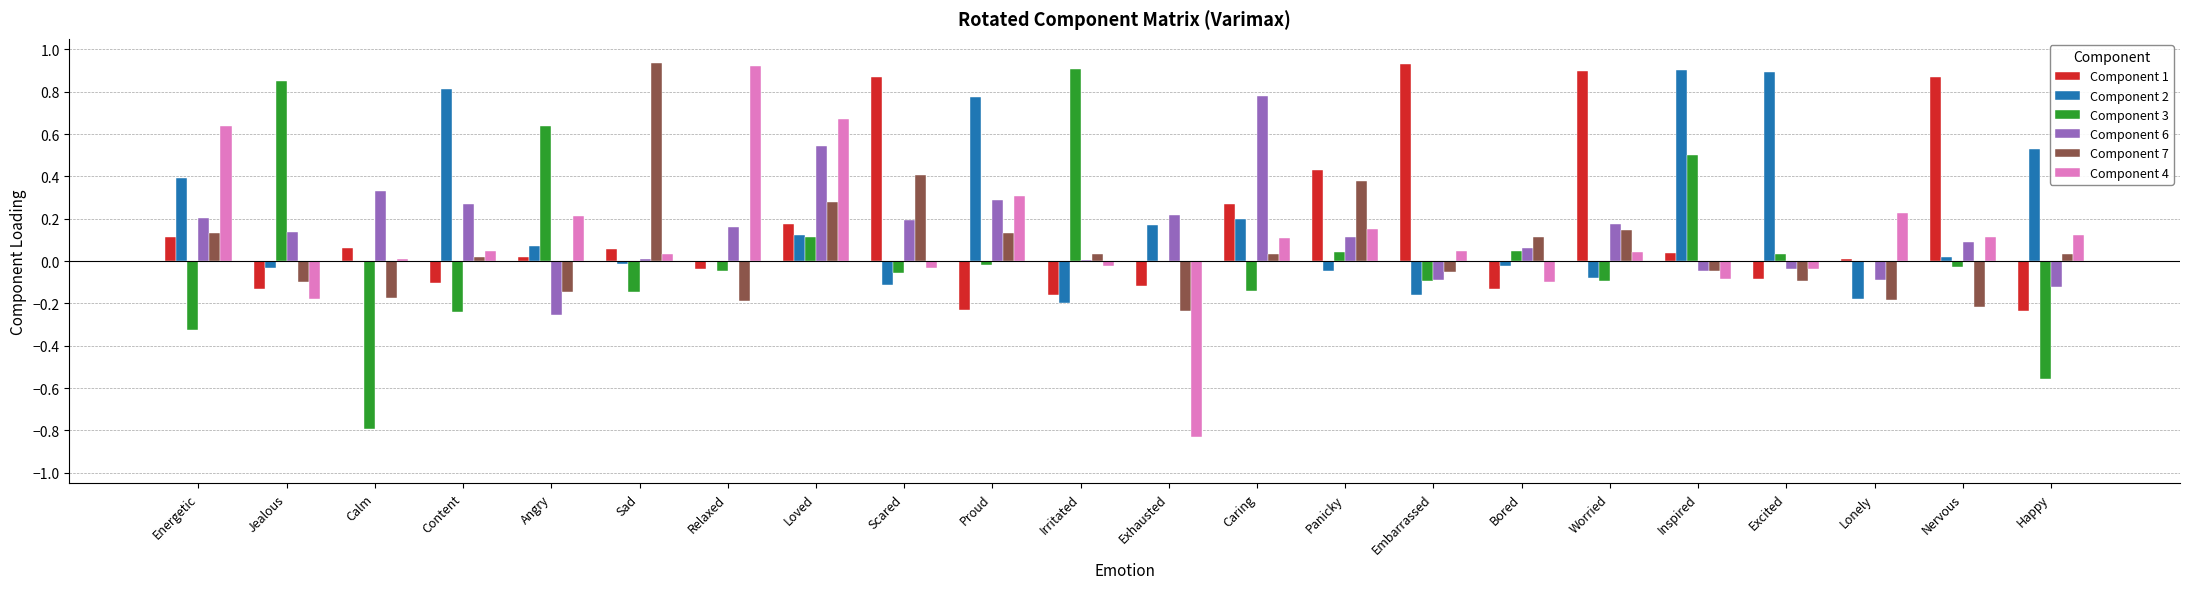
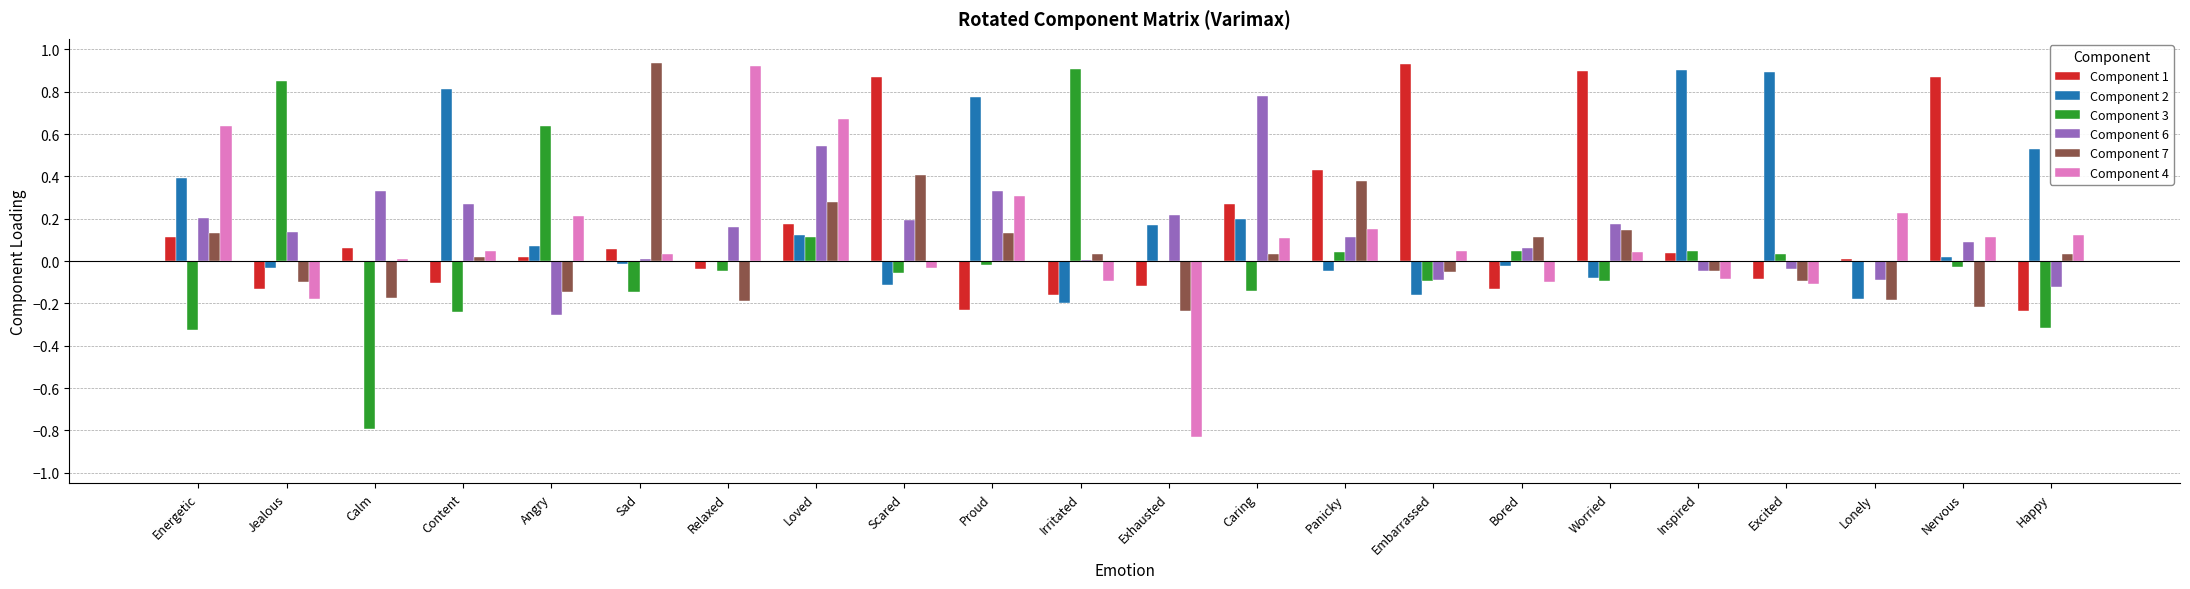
Component 6, Proud: 0.29 -> 0.33
Component 4, Irritated: -0.03 -> -0.09
Component 3, Inspired: 0.50 -> 0.05
Component 4, Excited: -0.04 -> -0.11
Component 3, Happy: -0.56 -> -0.32
